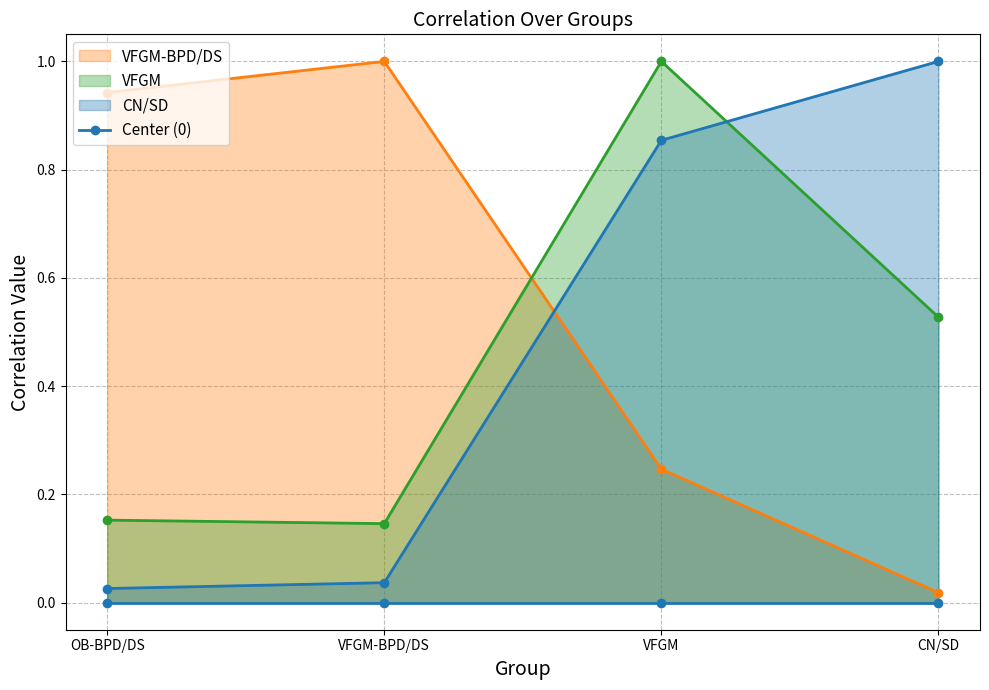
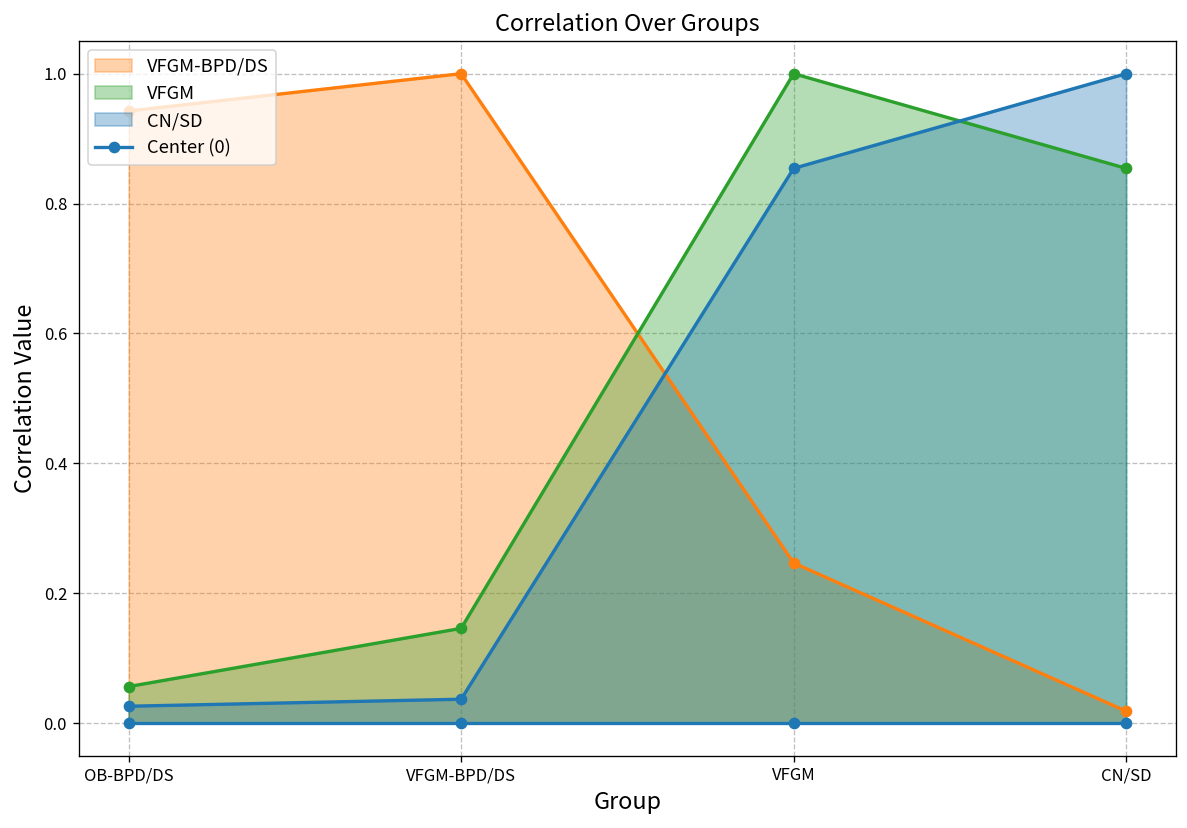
VFGM, OB-BPD/DS: 0.15 -> 0.06
VFGM, CN/SD: 0.53 -> 0.85
